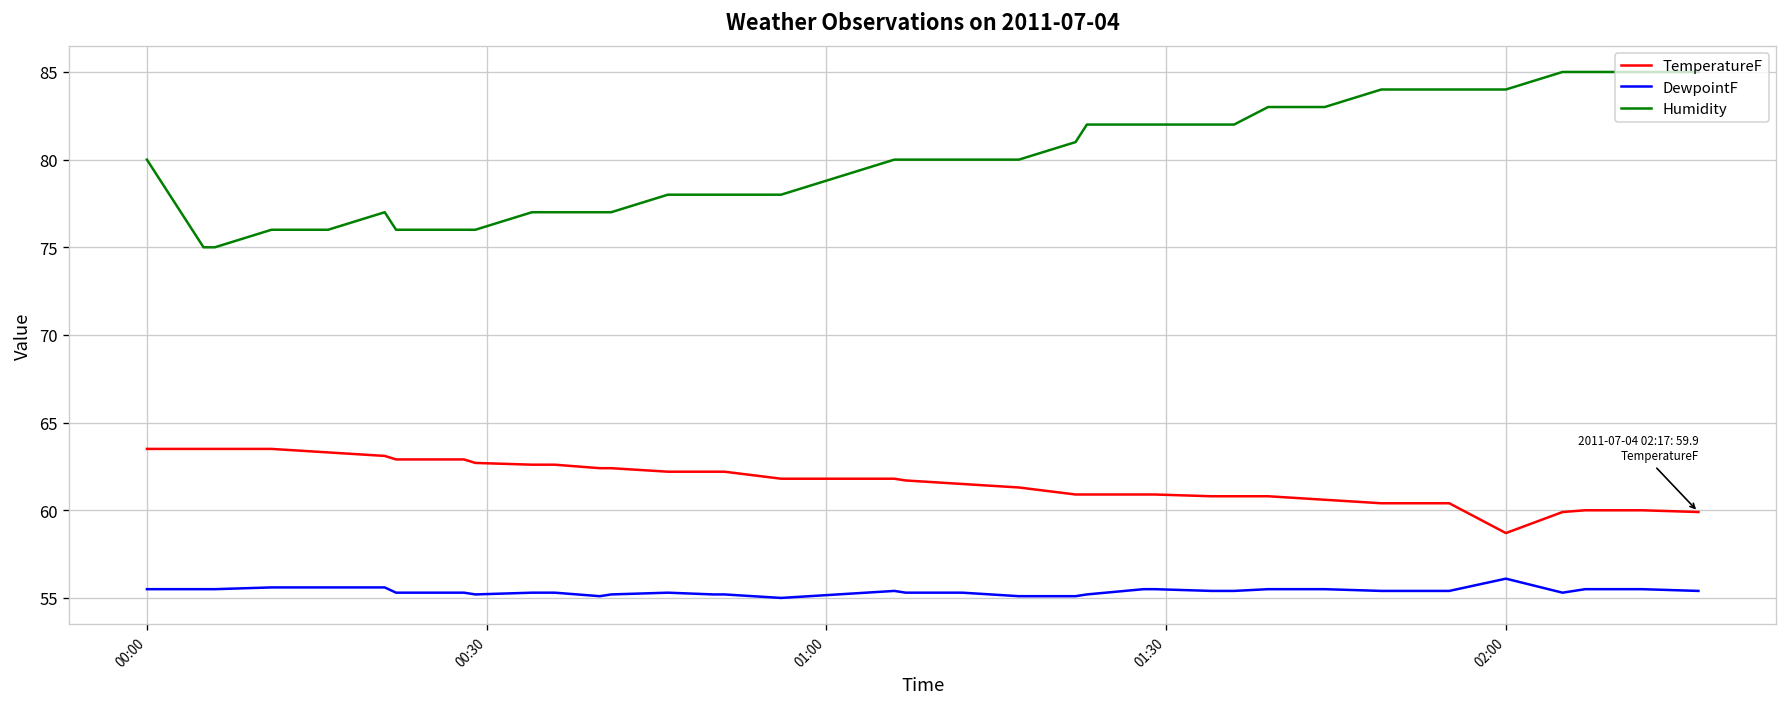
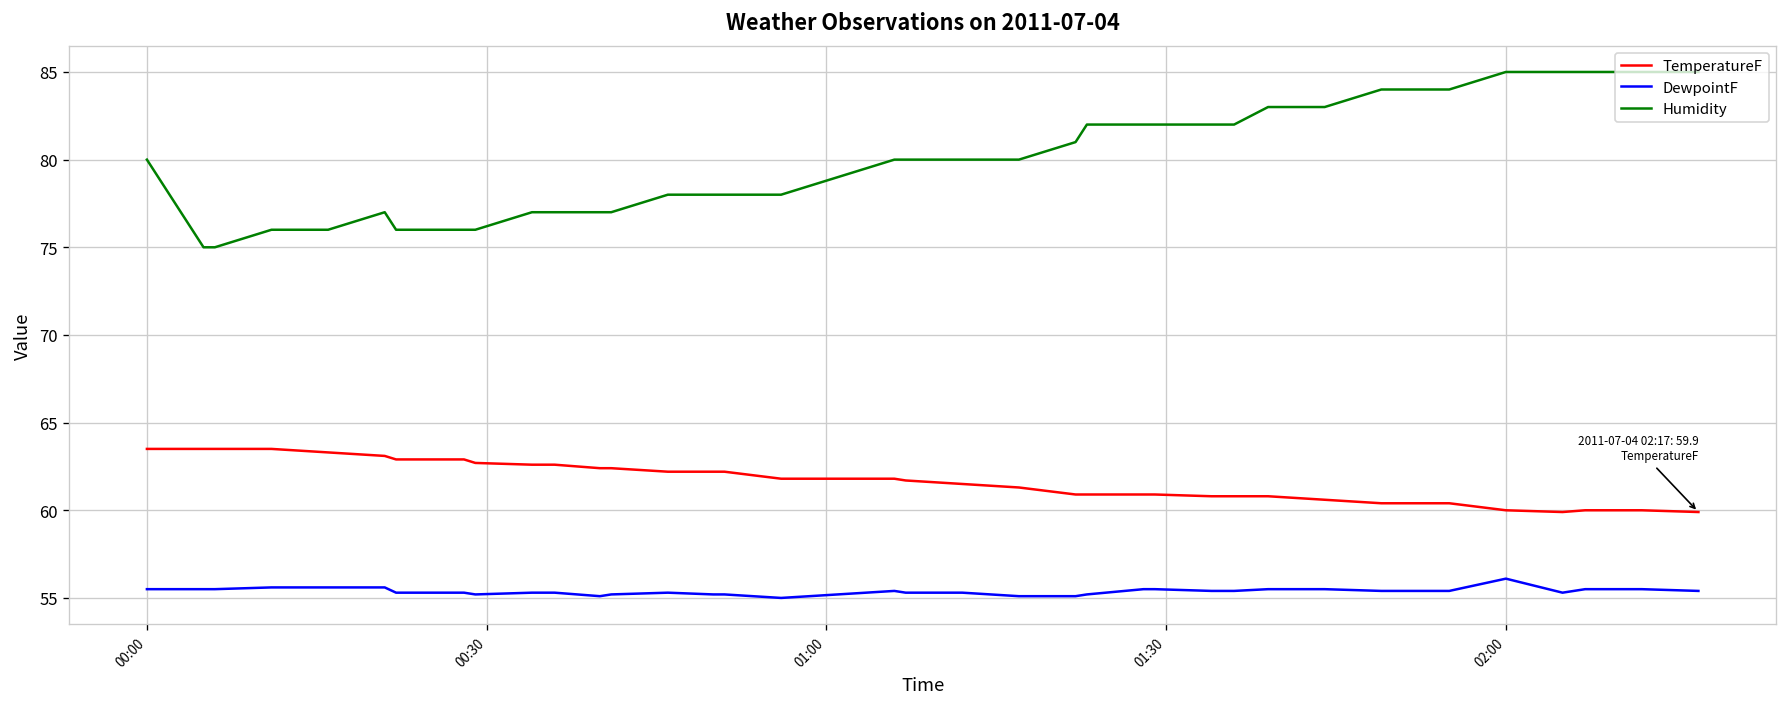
TemperatureF, 02:00: 58.7 -> 60.0
Humidity, 02:00: 84 -> 85
